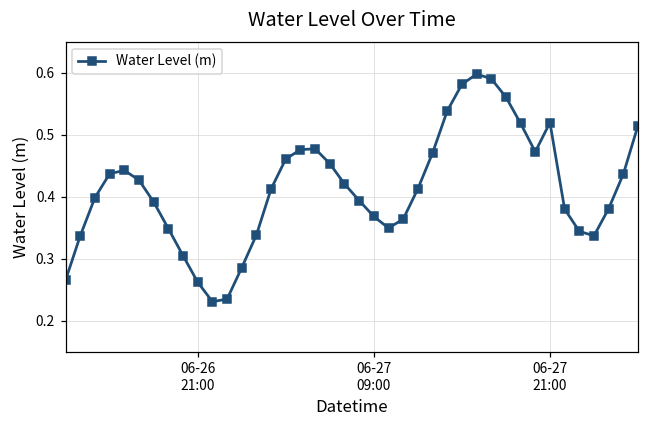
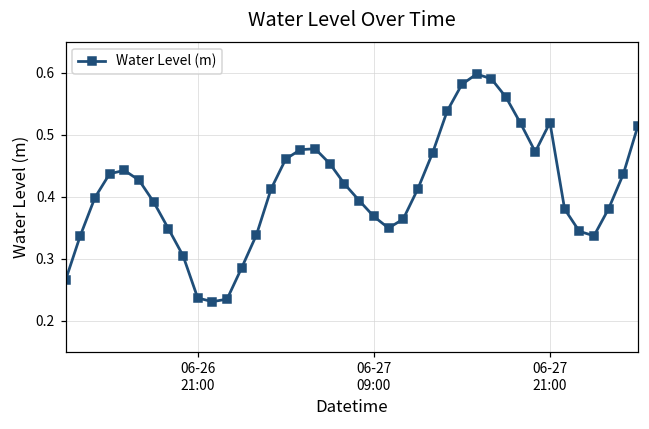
06-26 21:00: 0.26 -> 0.24
